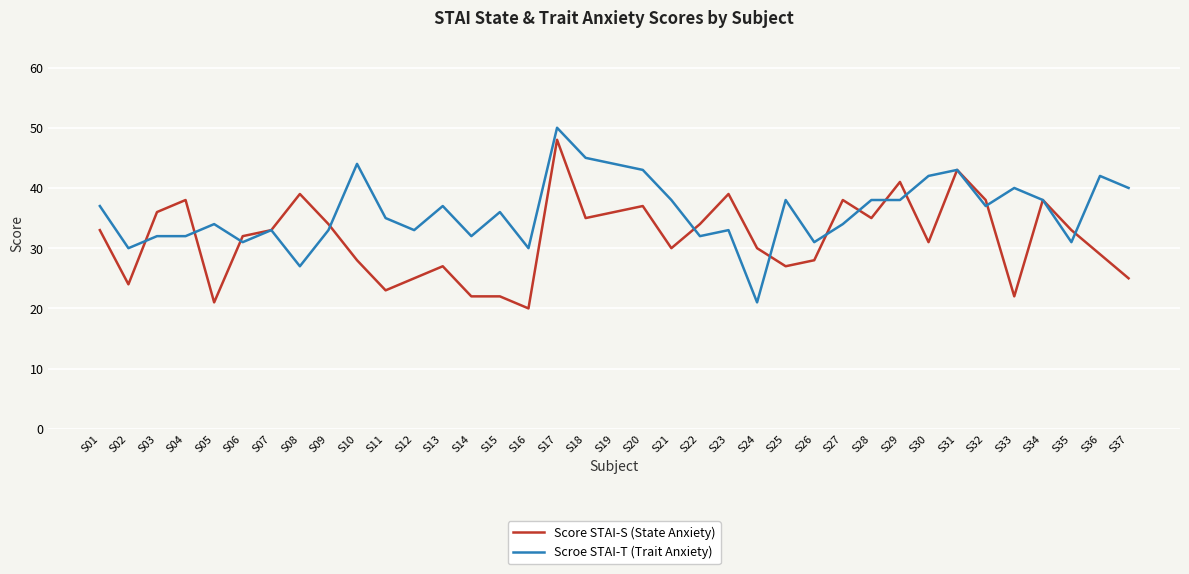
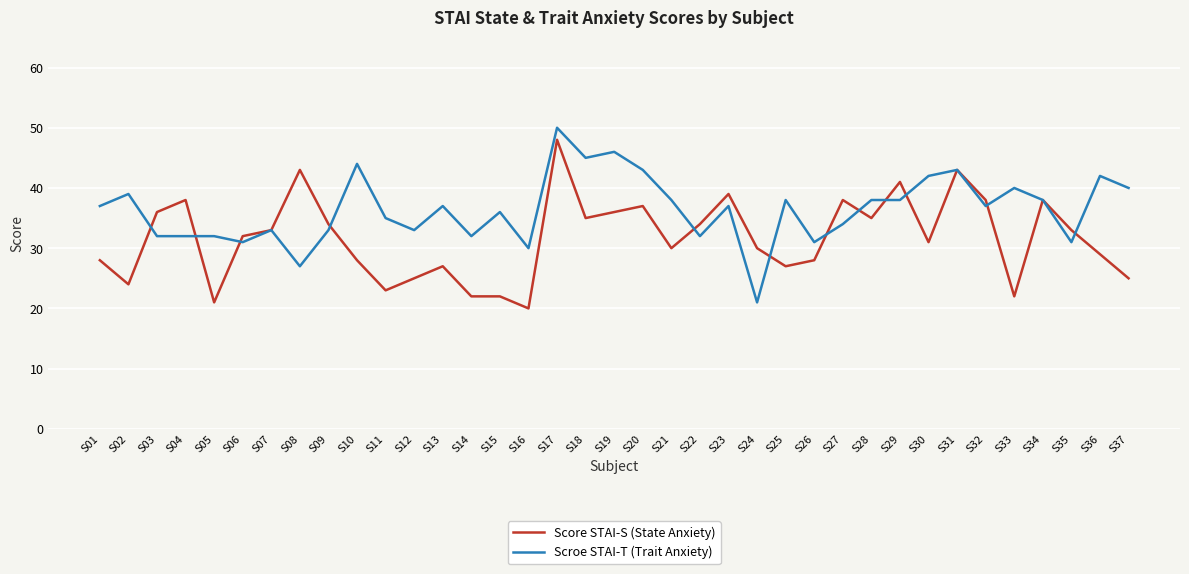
Score STAI-S (State Anxiety), S01: 33 -> 28
Scroe STAI-T (Trait Anxiety), S02: 30 -> 39
Scroe STAI-T (Trait Anxiety), S05: 34 -> 32
Score STAI-S (State Anxiety), S08: 39 -> 43
Scroe STAI-T (Trait Anxiety), S19: 44 -> 46
Scroe STAI-T (Trait Anxiety), S23: 33 -> 37
